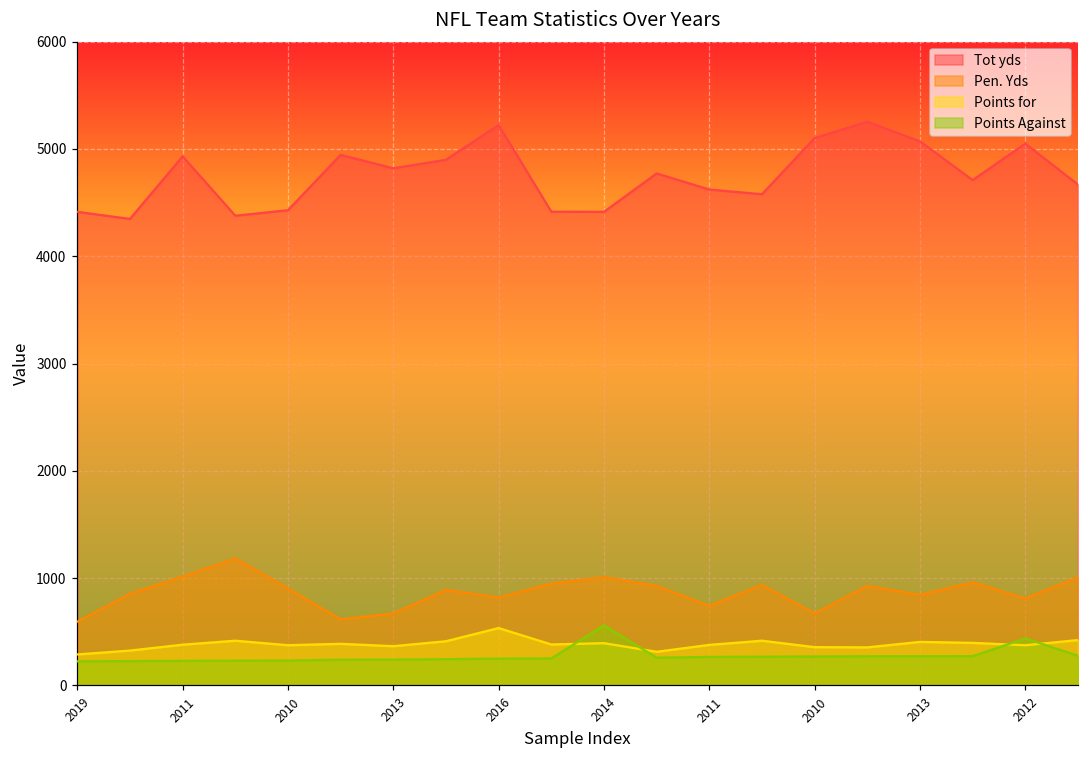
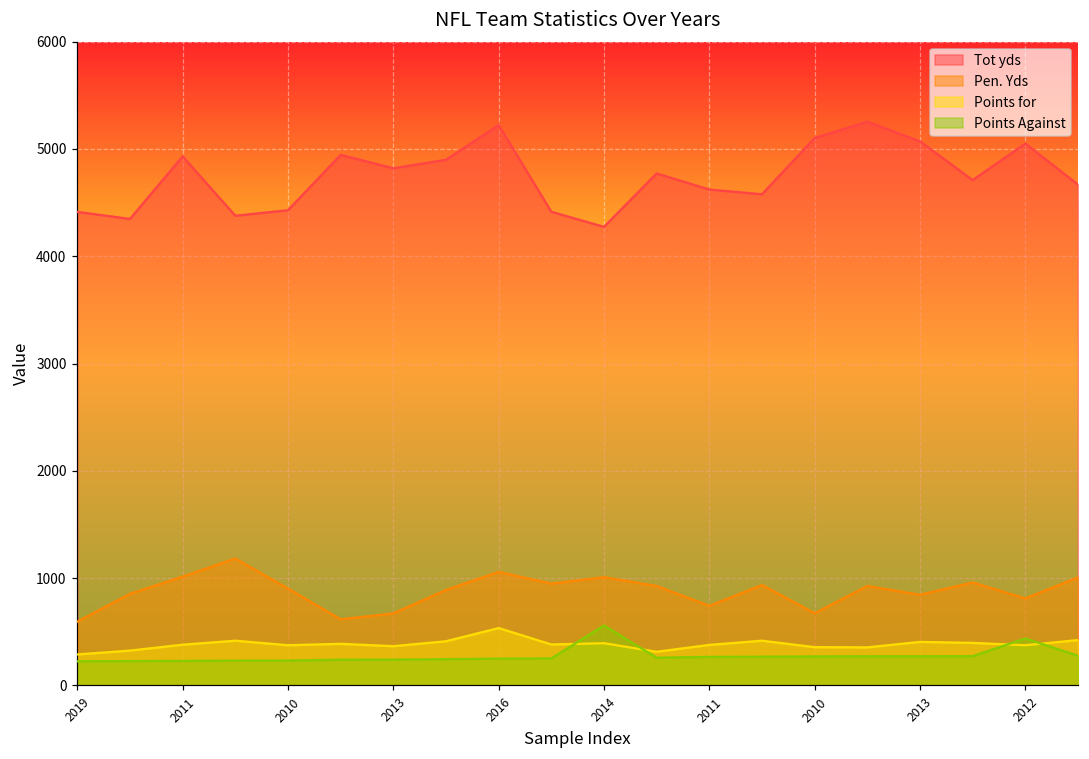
Pen. Yds, 2016: 800 -> 1100
Tot yds, 2014: 4400 -> 4300
